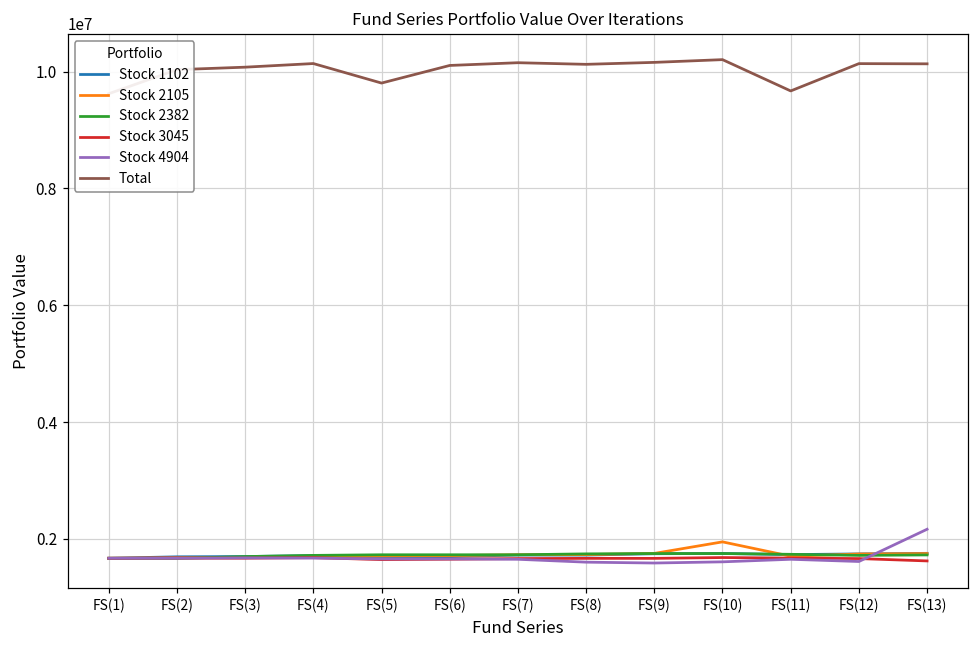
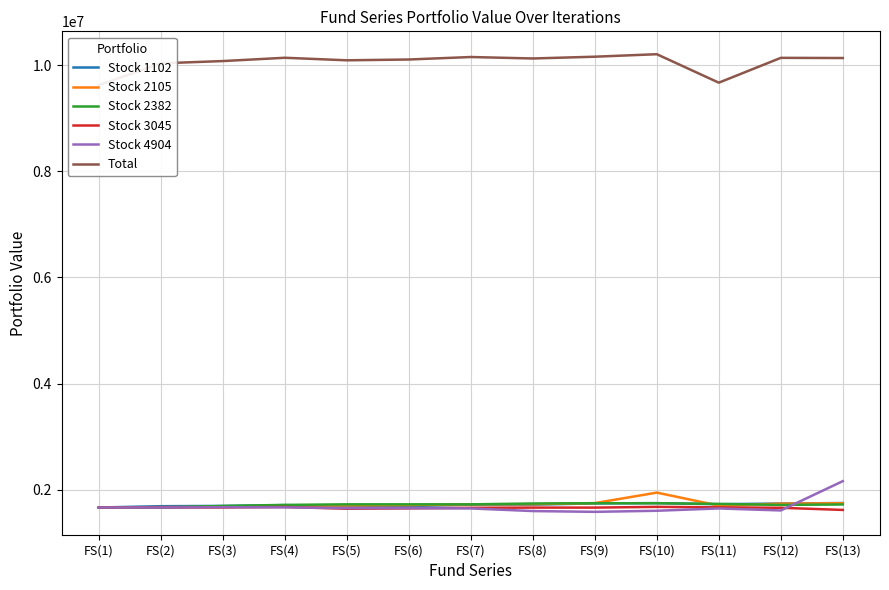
Total, FS(5): 9800000 -> 10100000
